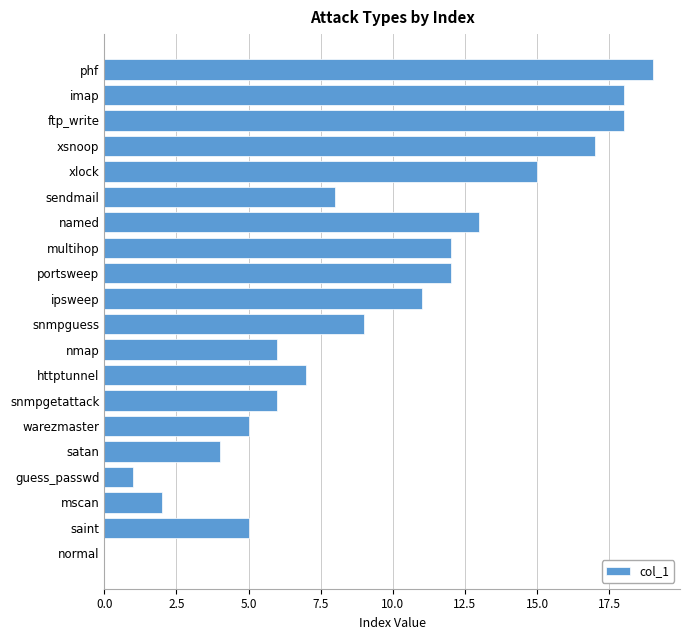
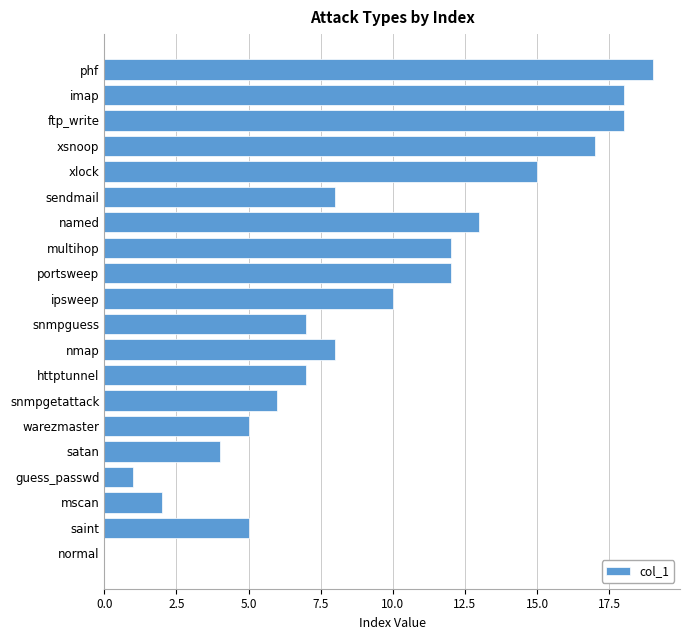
ipsweep: 11 -> 10
snmpguess: 9 -> 7
nmap: 6 -> 8
